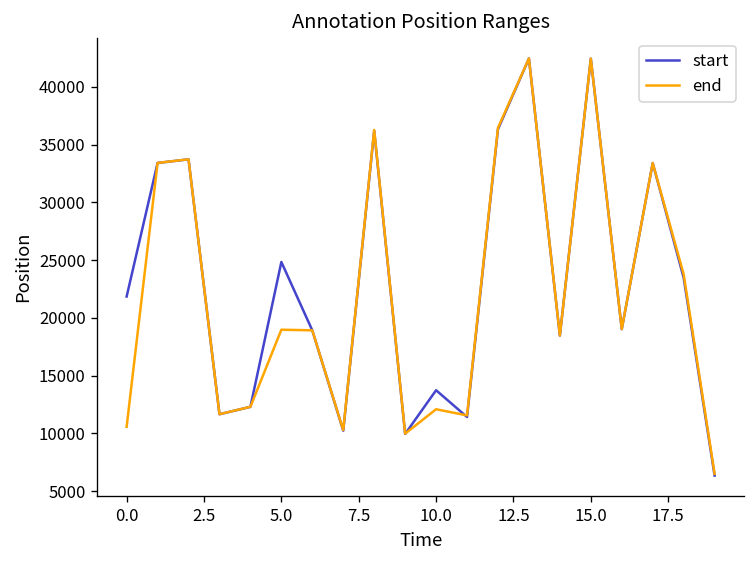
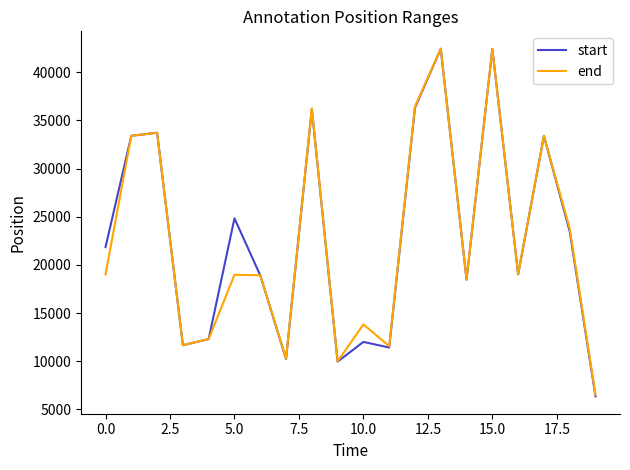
end, 0.0: 11000 -> 19000
start, 10.0: 14000 -> 12000
end, 10.0: 12000 -> 14000
